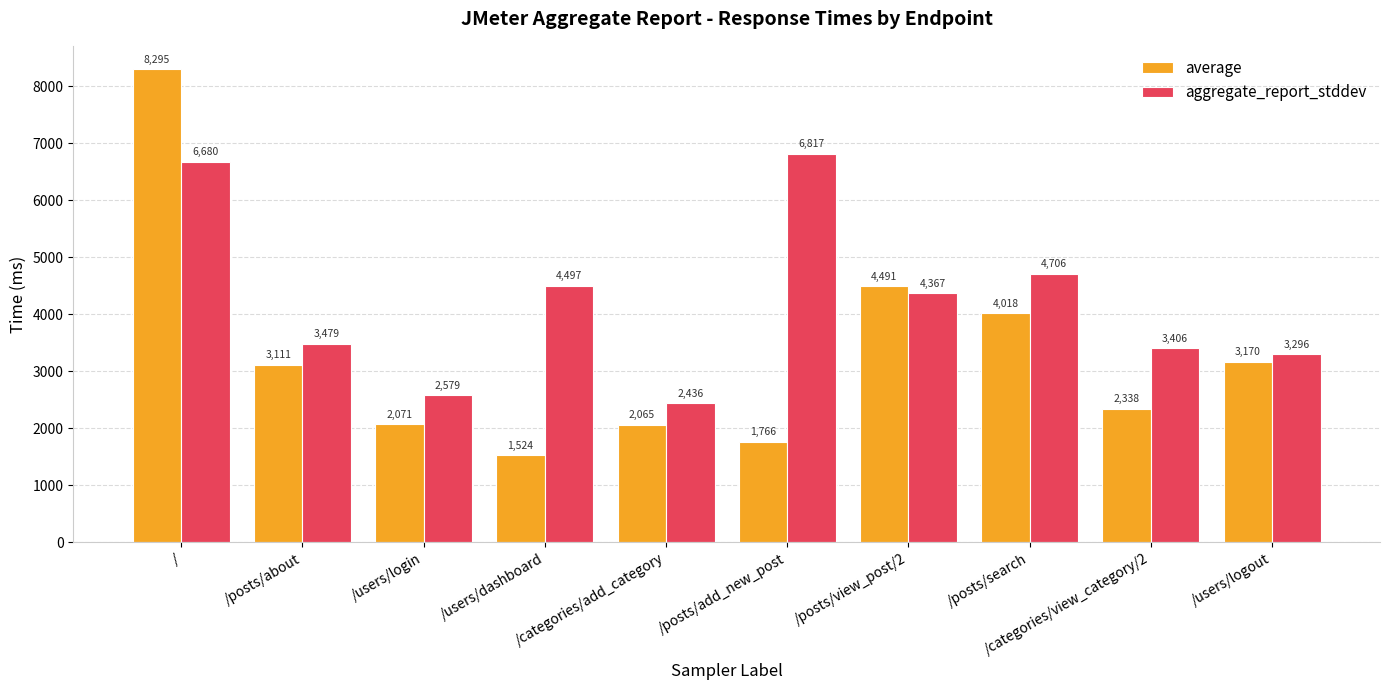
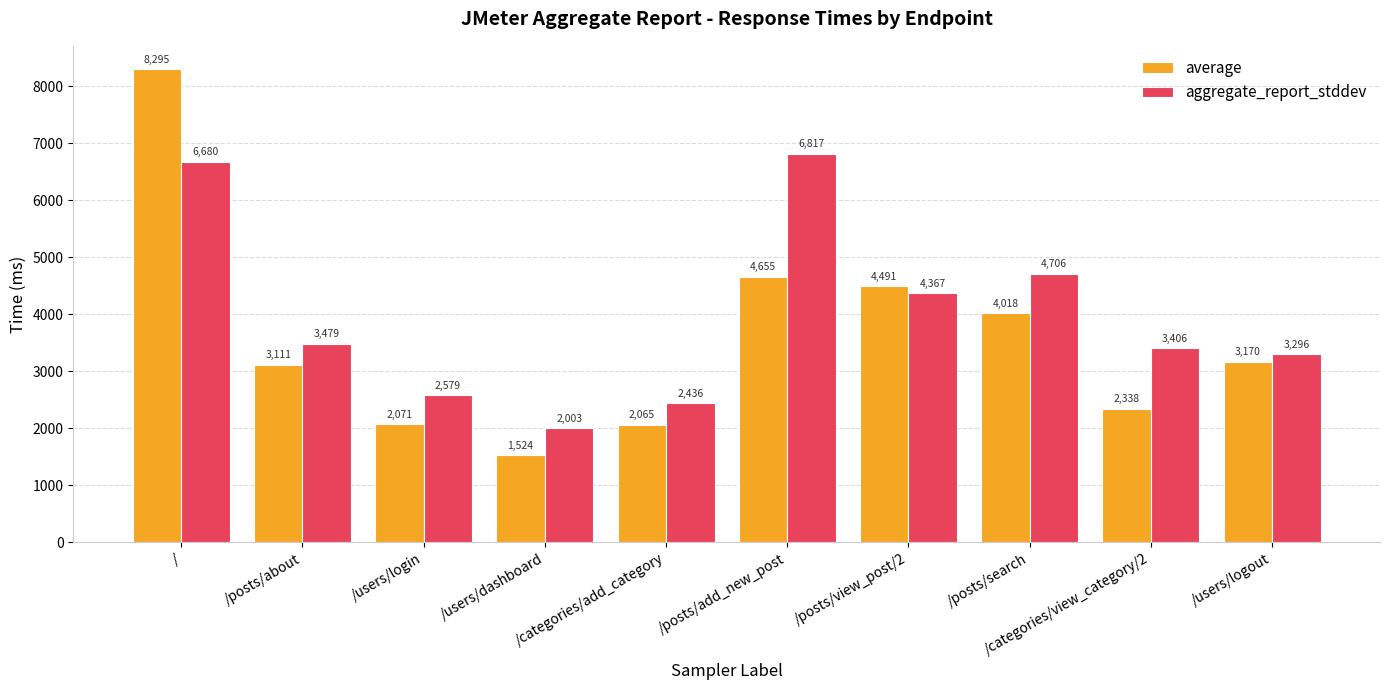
aggregate_report_stddev, /users/dashboard: 4,497 -> 2,003
average, /posts/add_new_post: 1,766 -> 4,655
